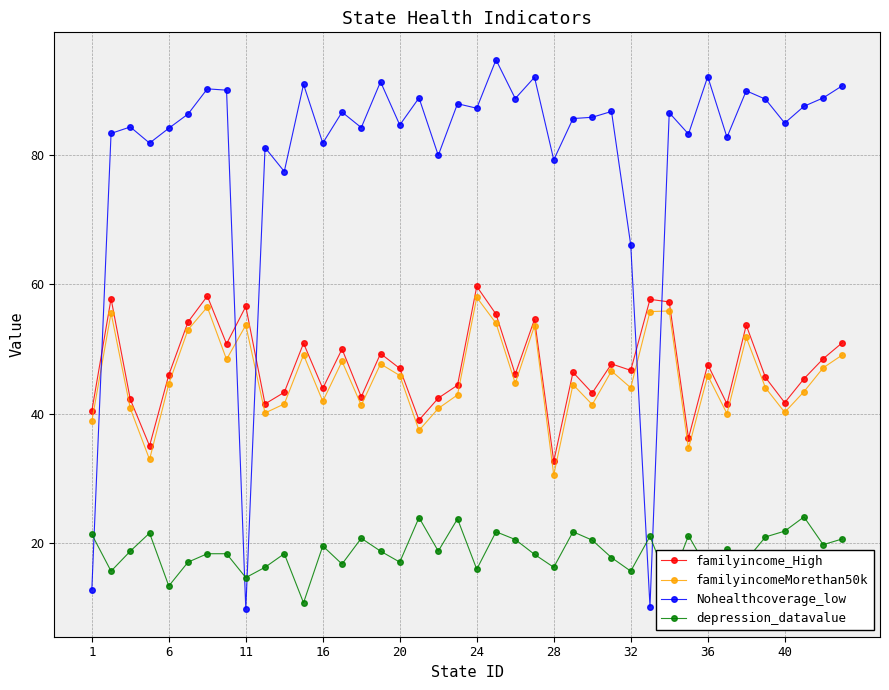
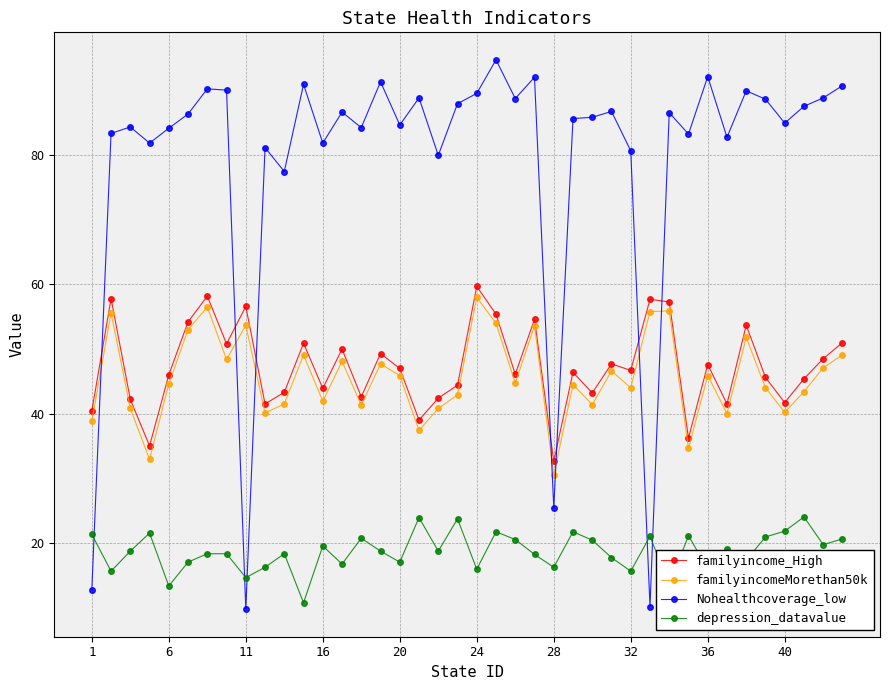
Nohealthcoverage_low, 24: 87 -> 90
Nohealthcoverage_low, 28: 79 -> 25
Nohealthcoverage_low, 32: 66 -> 81
